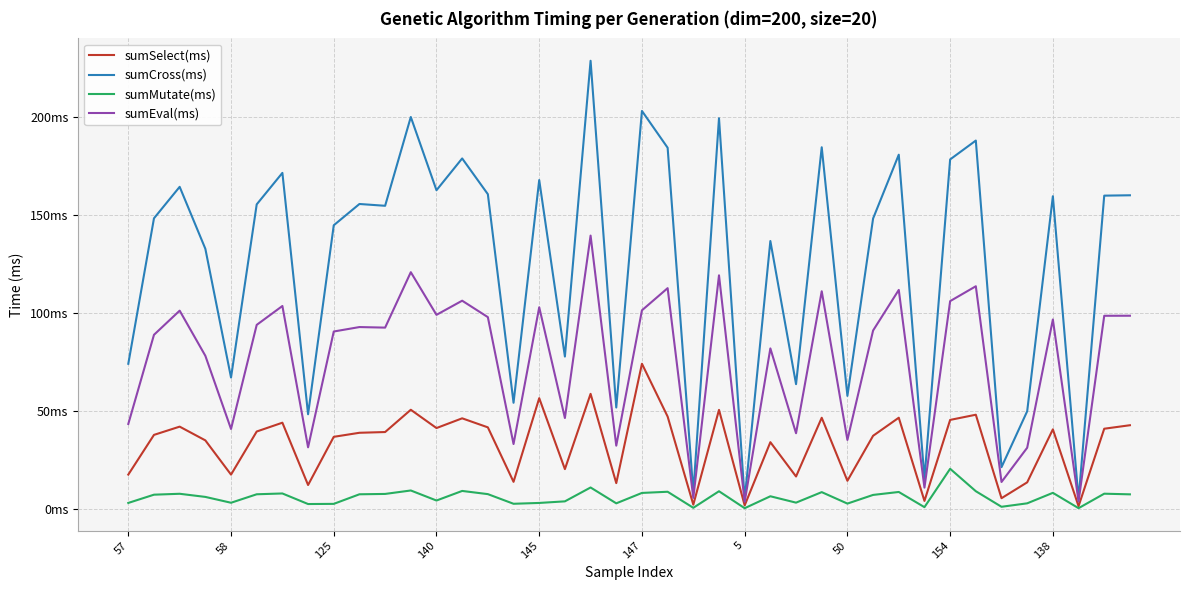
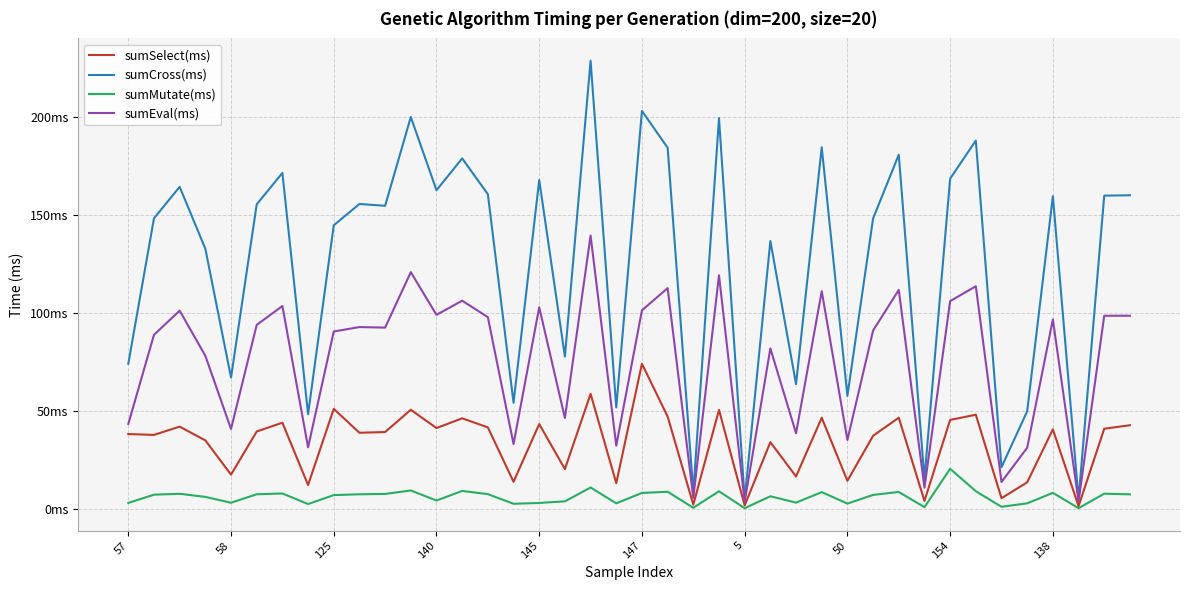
sumSelect(ms), 57: 17ms -> 38ms
sumSelect(ms), 125: 37ms -> 51ms
sumMutate(ms), 125: 2ms -> 7ms
sumSelect(ms), 145: 56ms -> 43ms
sumCross(ms), 154: 178ms -> 169ms
